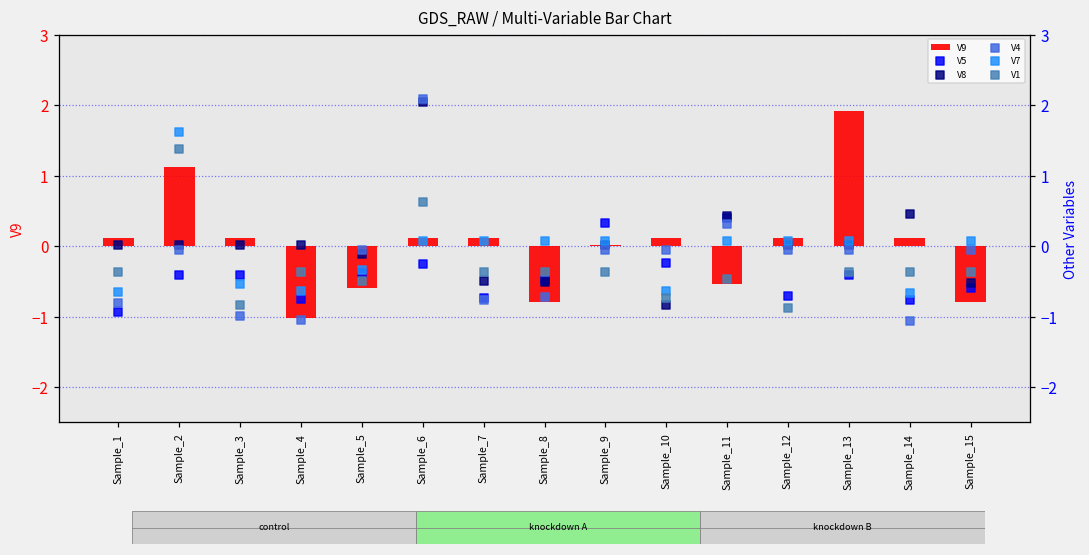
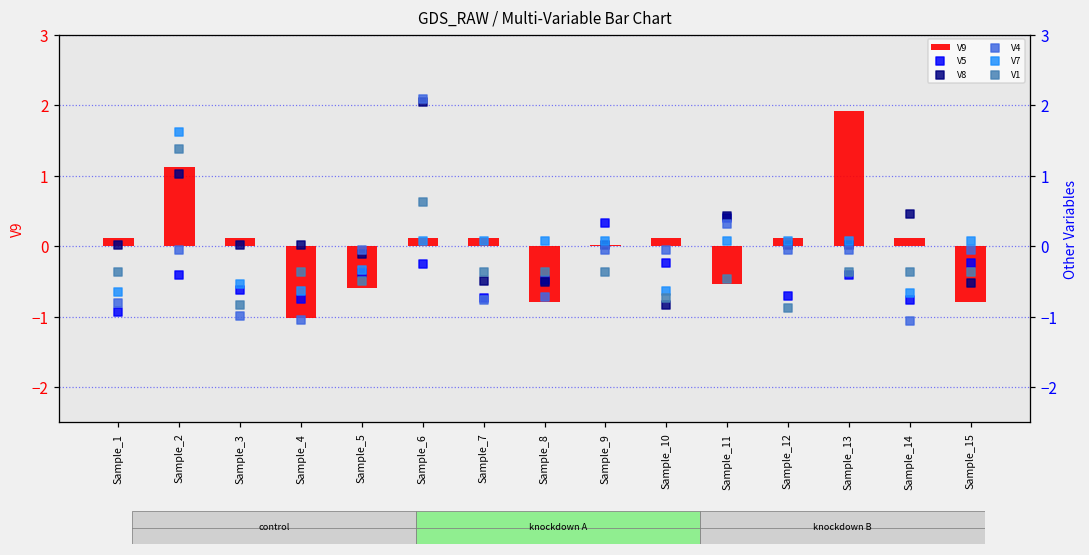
GDS_RAW / Multi-Variable Bar Chart, V8, Sample_2: 0.0 -> 1.0
GDS_RAW / Multi-Variable Bar Chart, V5, Sample_3: -0.4 -> -0.6
GDS_RAW / Multi-Variable Bar Chart, V5, Sample_15: -0.6 -> -0.2
